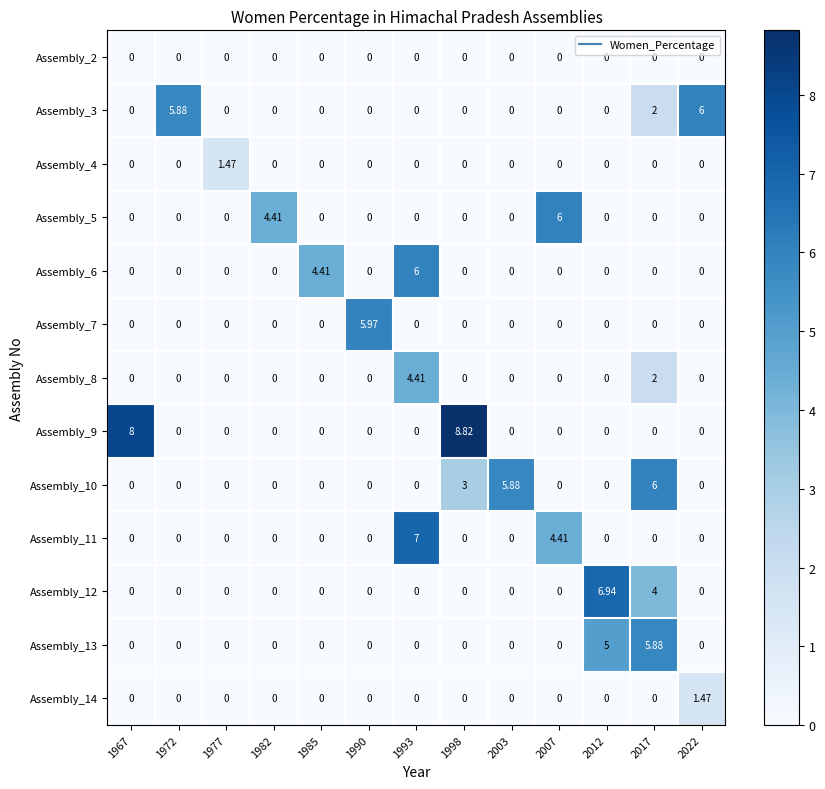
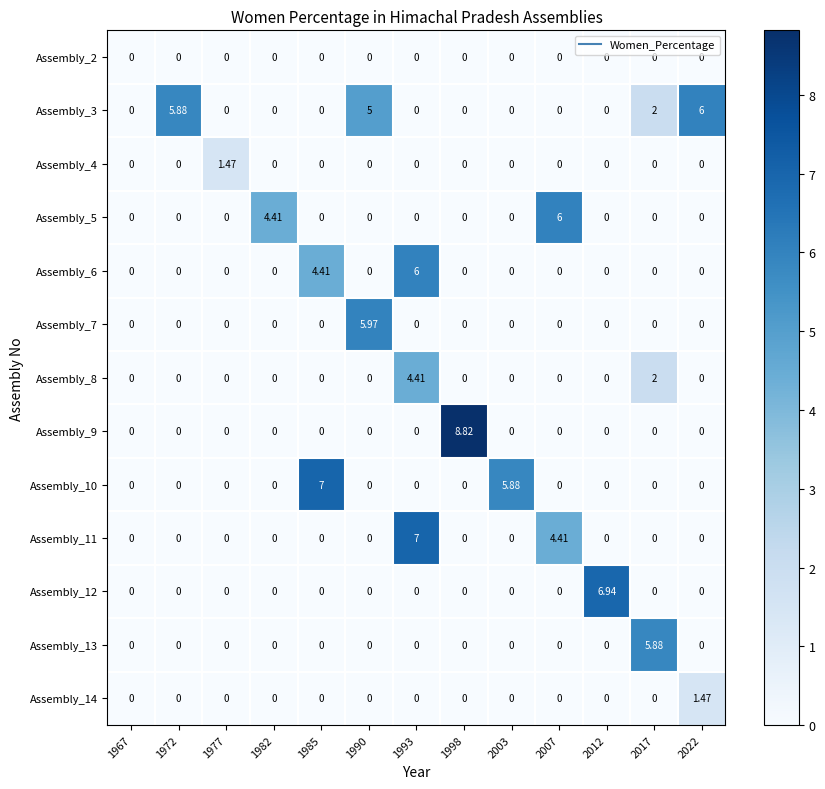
Assembly_3, 1990: 0 -> 5
Assembly_9, 1967: 8 -> 0
Assembly_10, 1985: 0 -> 7
Assembly_10, 1998: 3 -> 0
Assembly_10, 2017: 6 -> 0
Assembly_12, 2017: 4 -> 0
Assembly_13, 2012: 5 -> 0
